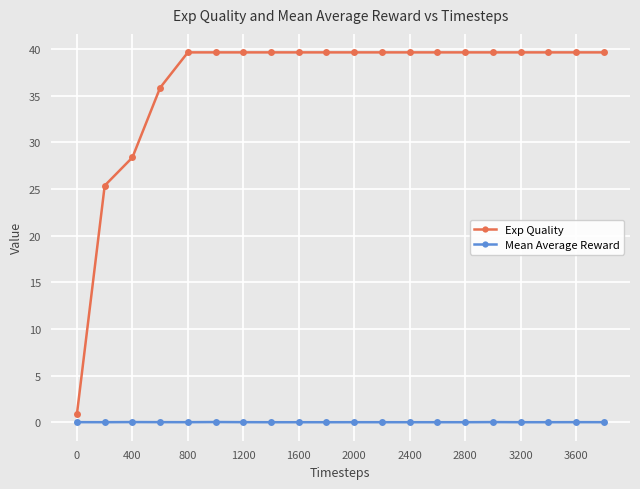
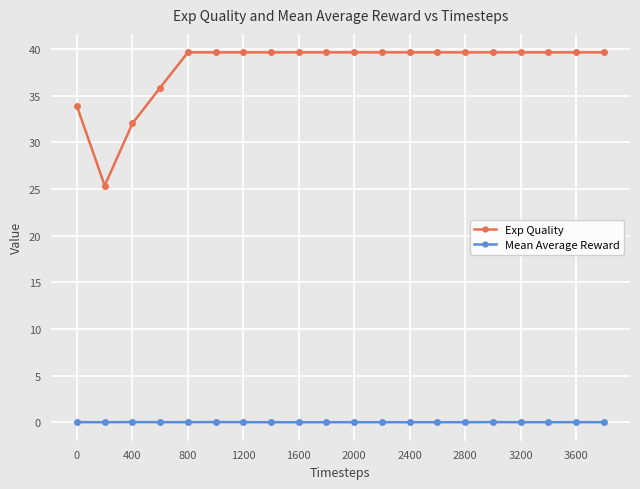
Exp Quality, 0: 1 -> 34
Exp Quality, 400: 28 -> 32
